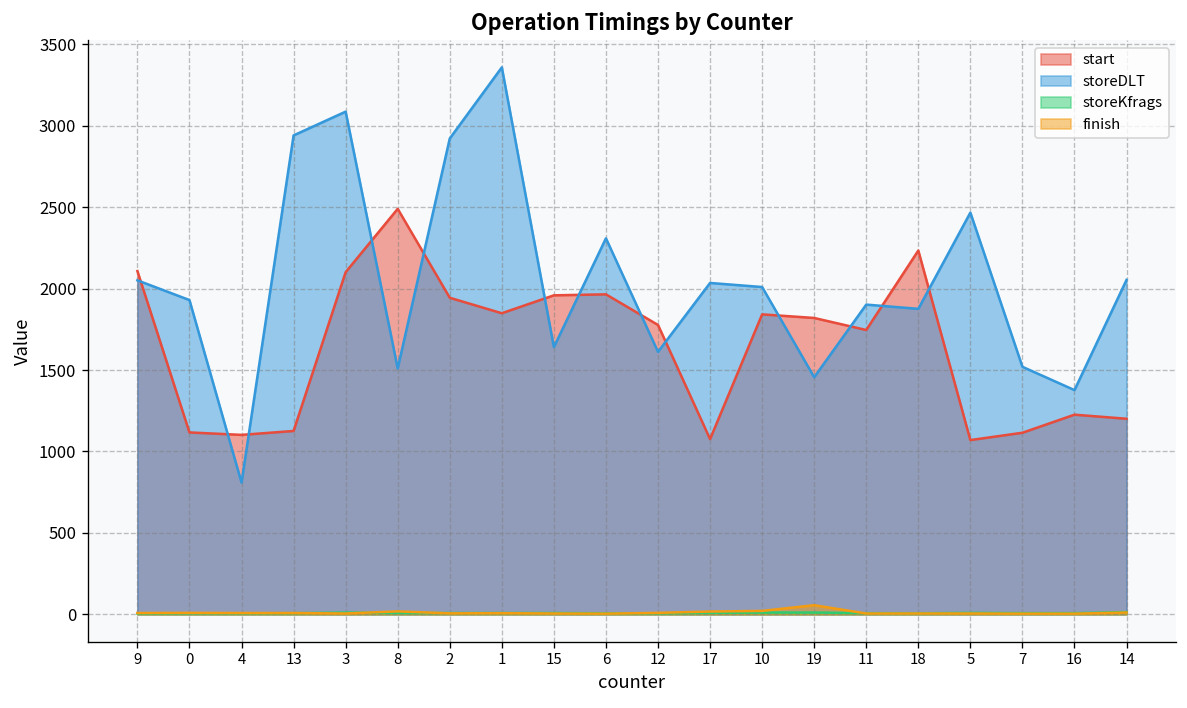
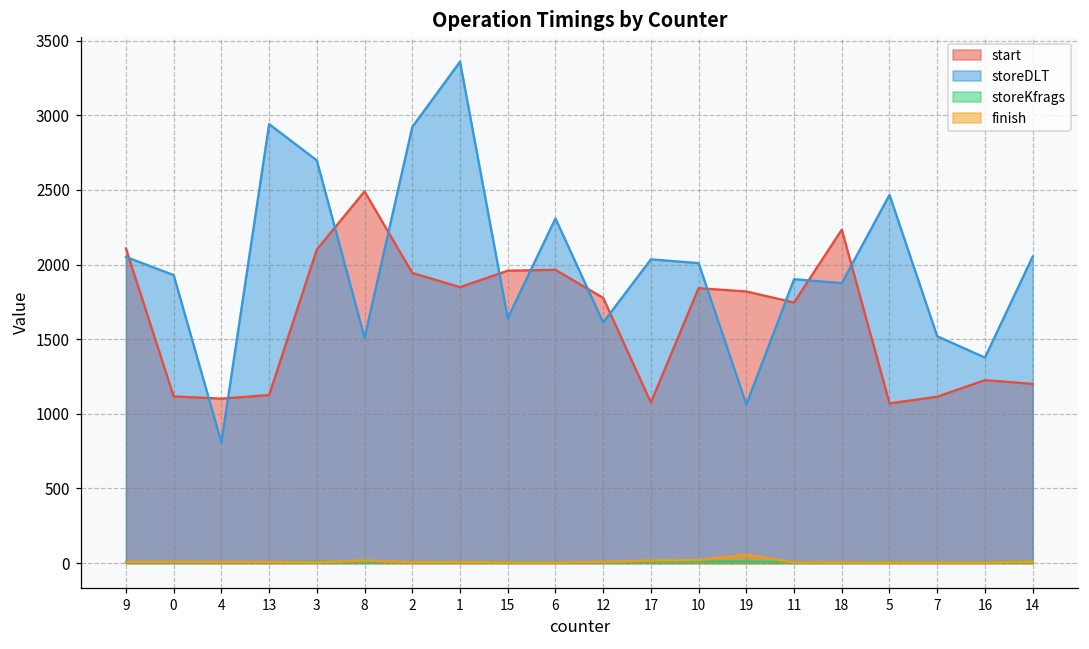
storeDLT, 3: 3090 -> 2700
storeDLT, 19: 1460 -> 1060
